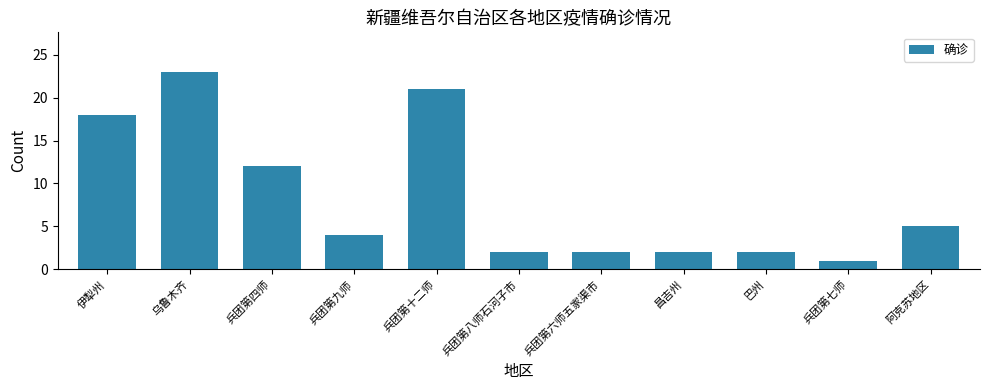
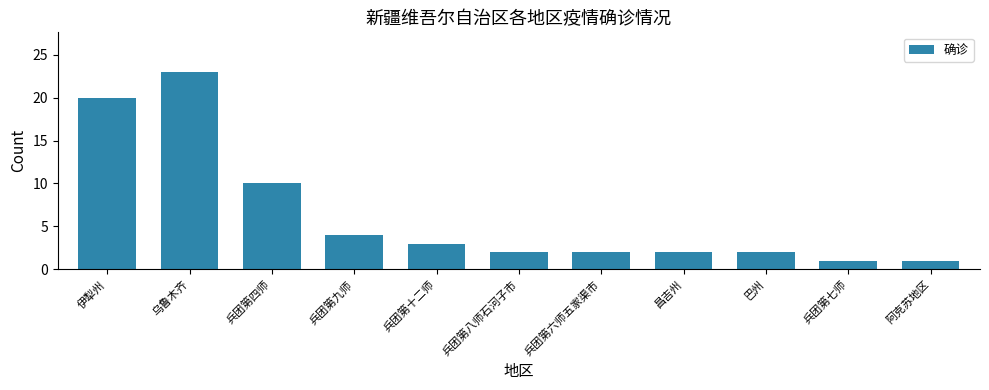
伊犁州: 18 -> 20
兵团第四师: 12 -> 10
兵团第十二师: 21 -> 3
阿克苏地区: 5 -> 1
